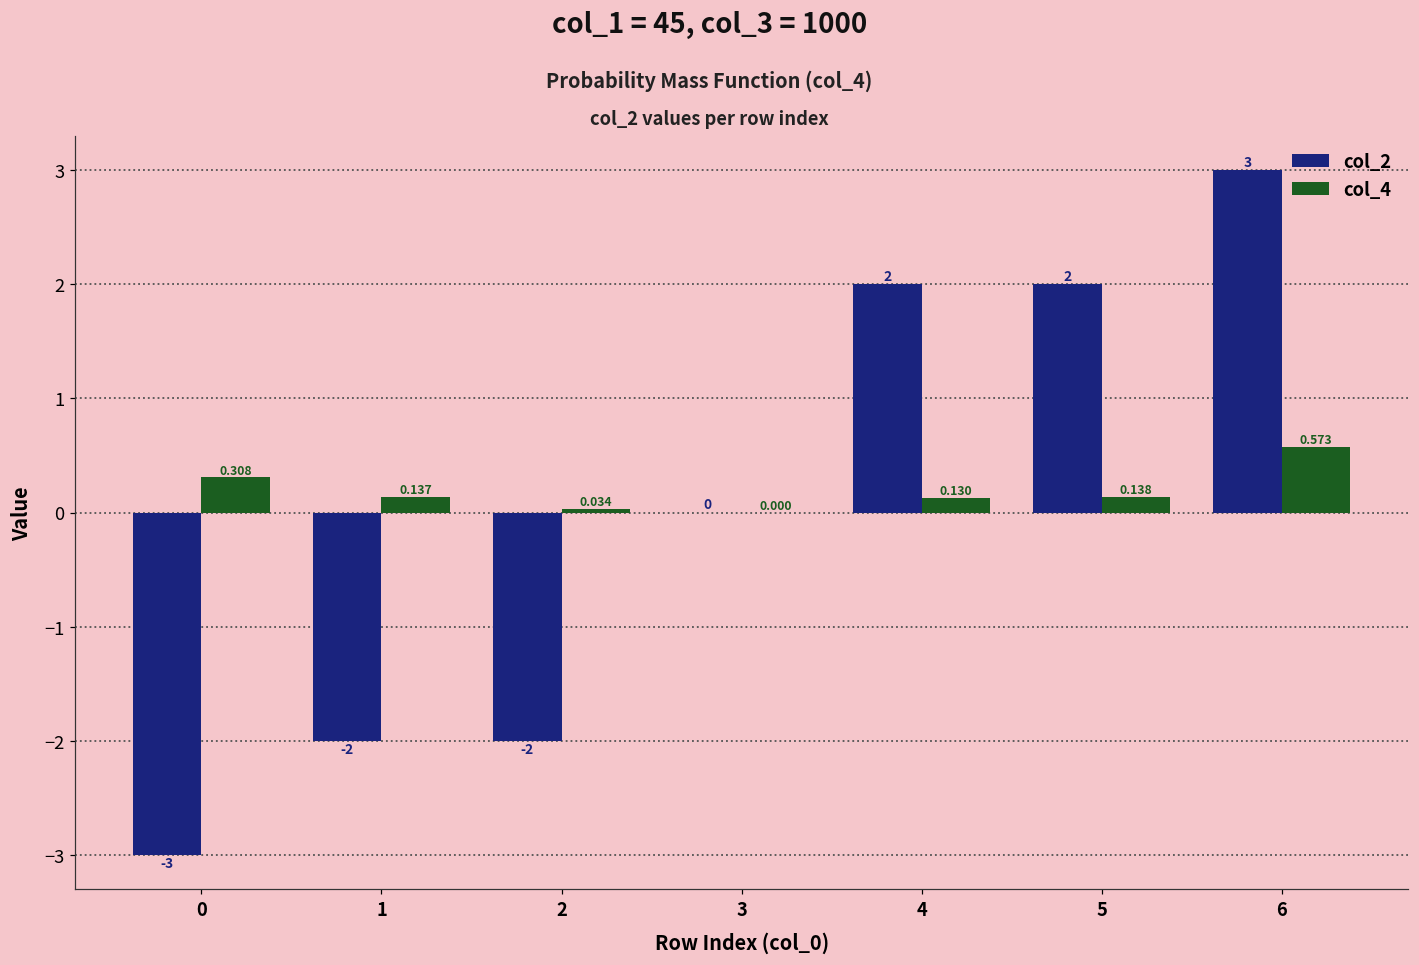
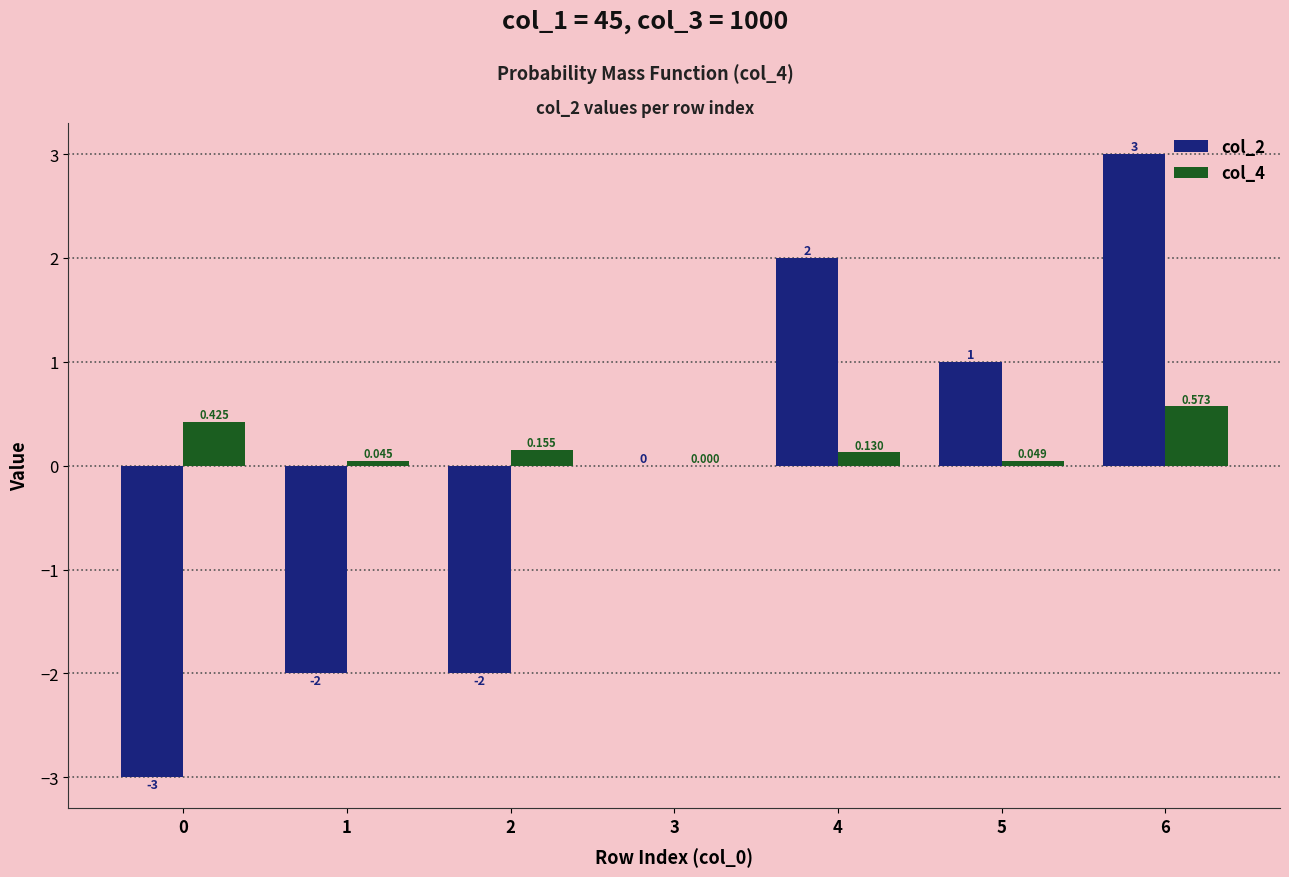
col_4, 0: 0.308 -> 0.425
col_4, 1: 0.137 -> 0.045
col_4, 2: 0.034 -> 0.155
col_2, 5: 2 -> 1
col_4, 5: 0.138 -> 0.049
